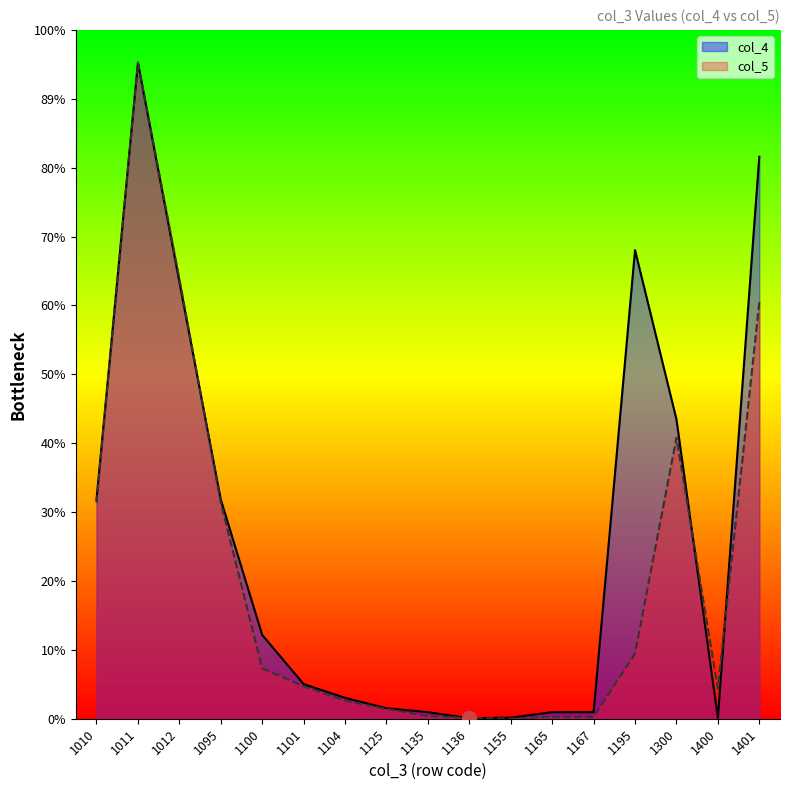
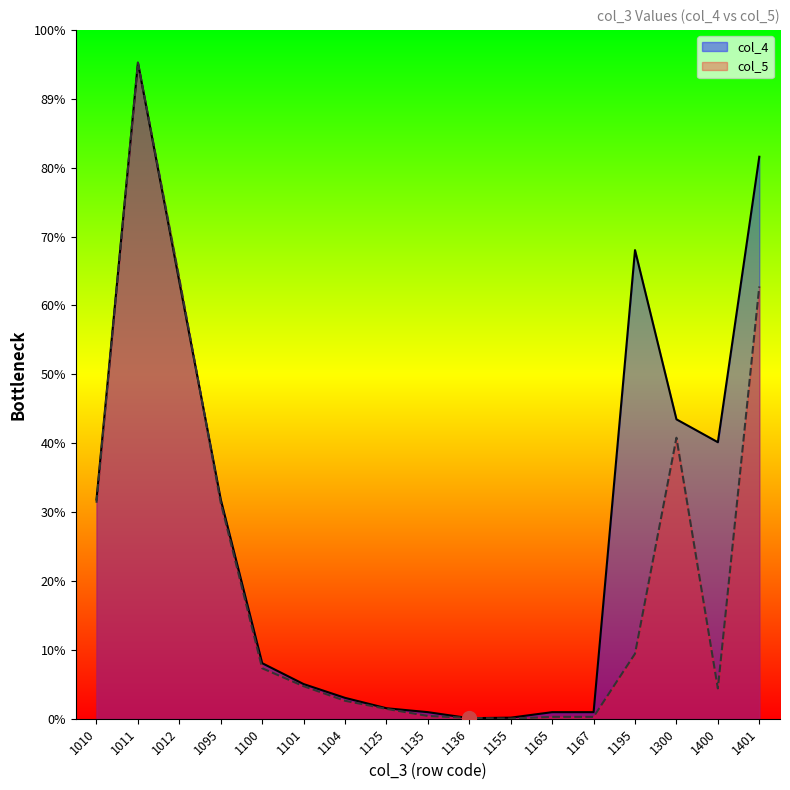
col_4, 1100: 12% -> 8%
col_4, 1400: 0% -> 40%
col_5, 1401: 60% -> 63%
